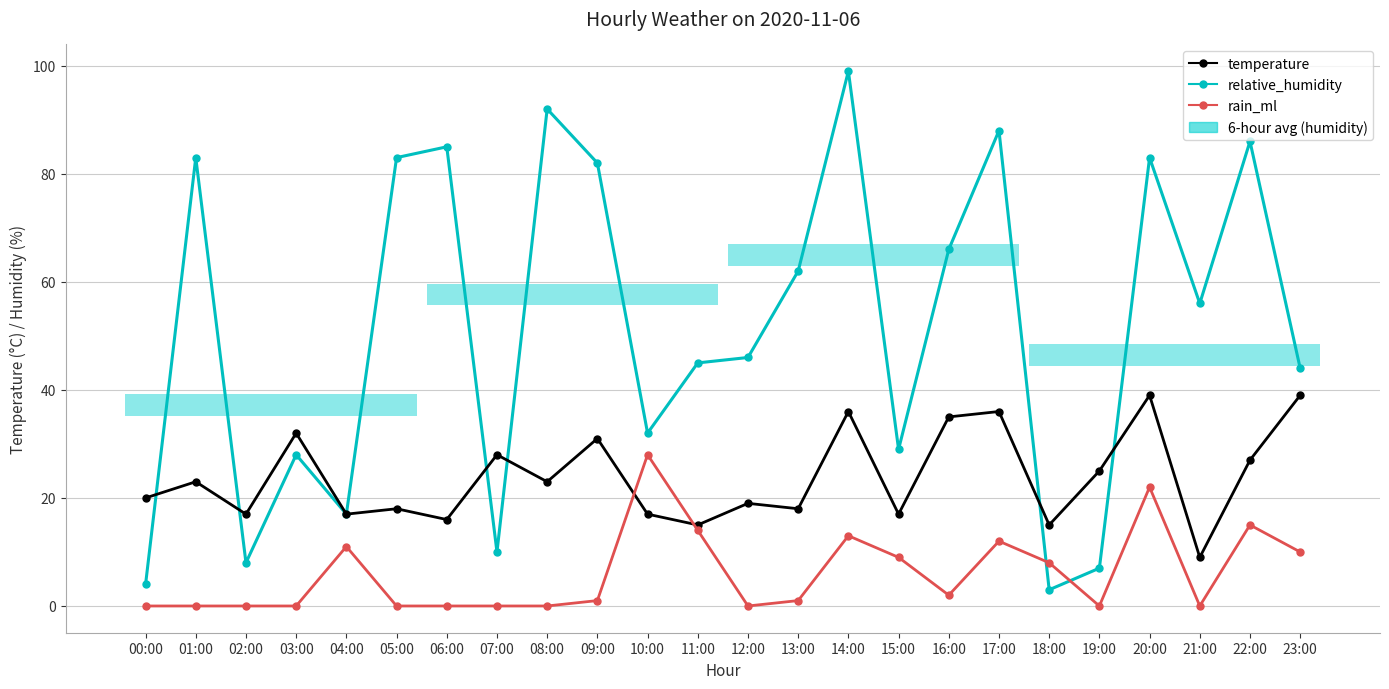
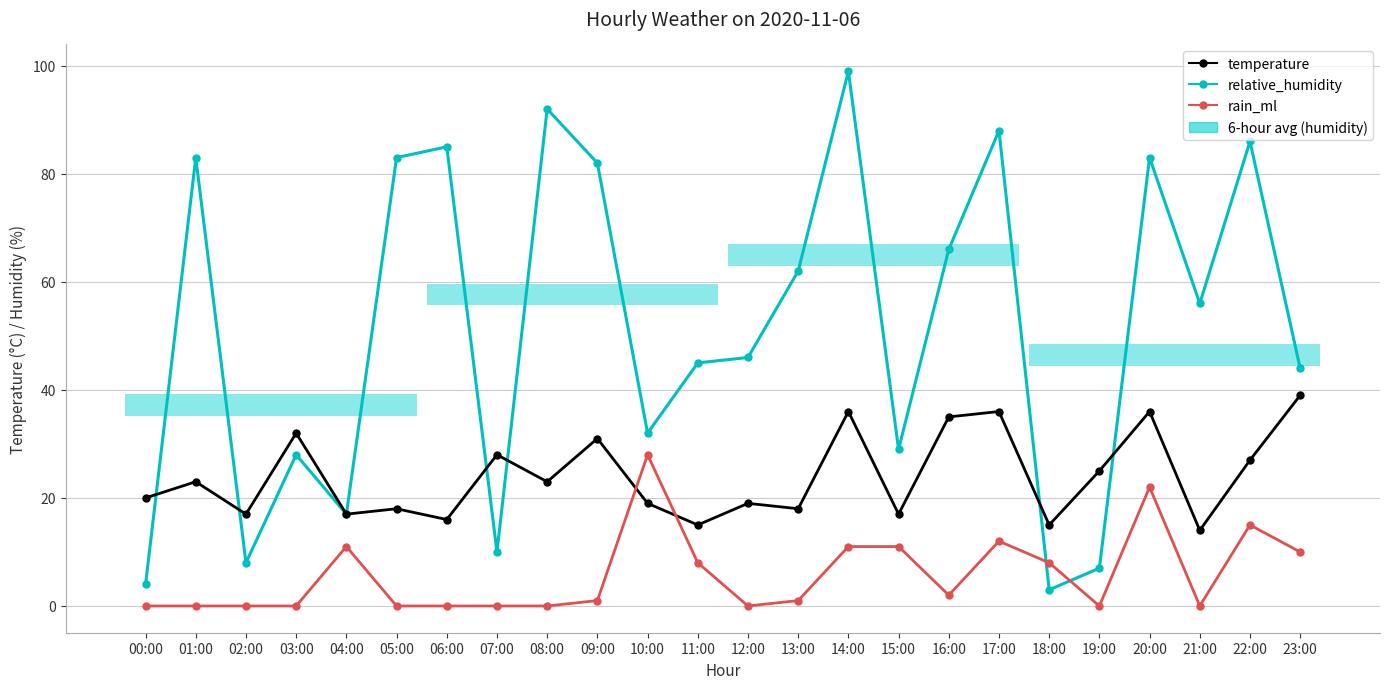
temperature, 10:00: 17 -> 19
rain_ml, 11:00: 14 -> 8
rain_ml, 14:00: 13 -> 11
rain_ml, 15:00: 9 -> 11
temperature, 20:00: 39 -> 36
temperature, 21:00: 9 -> 14
